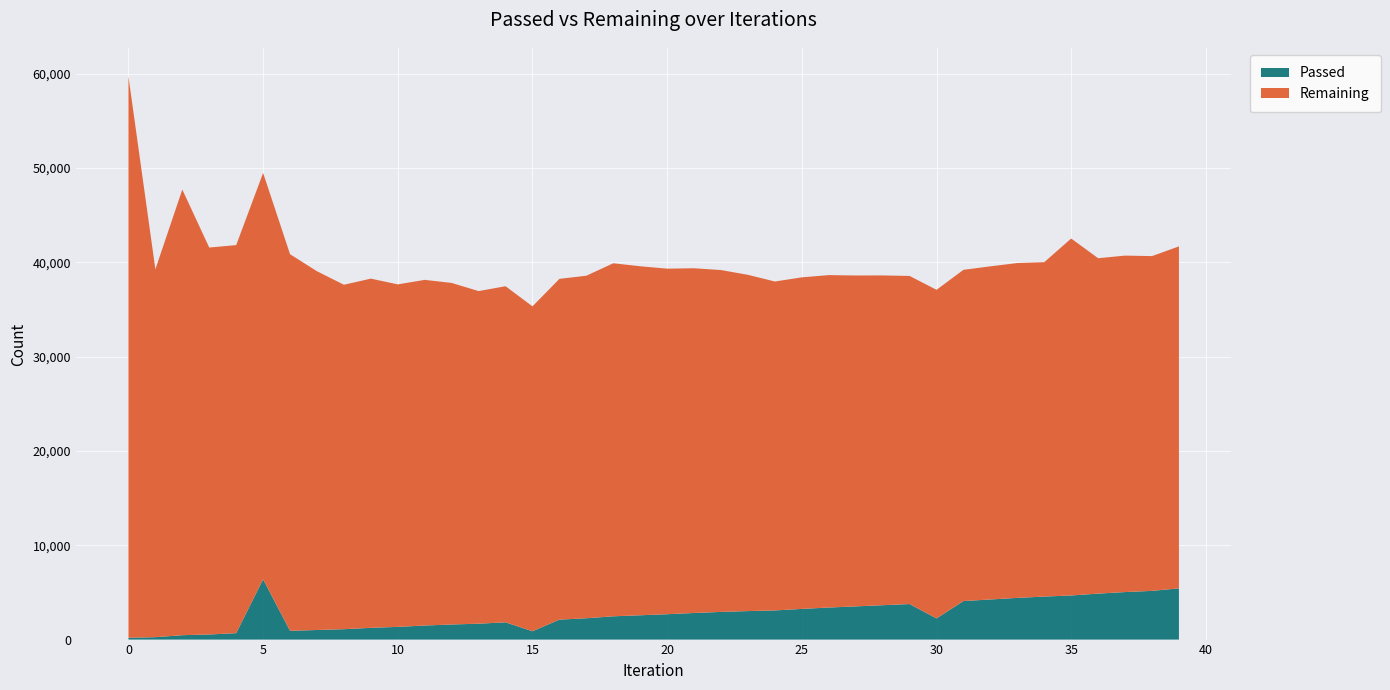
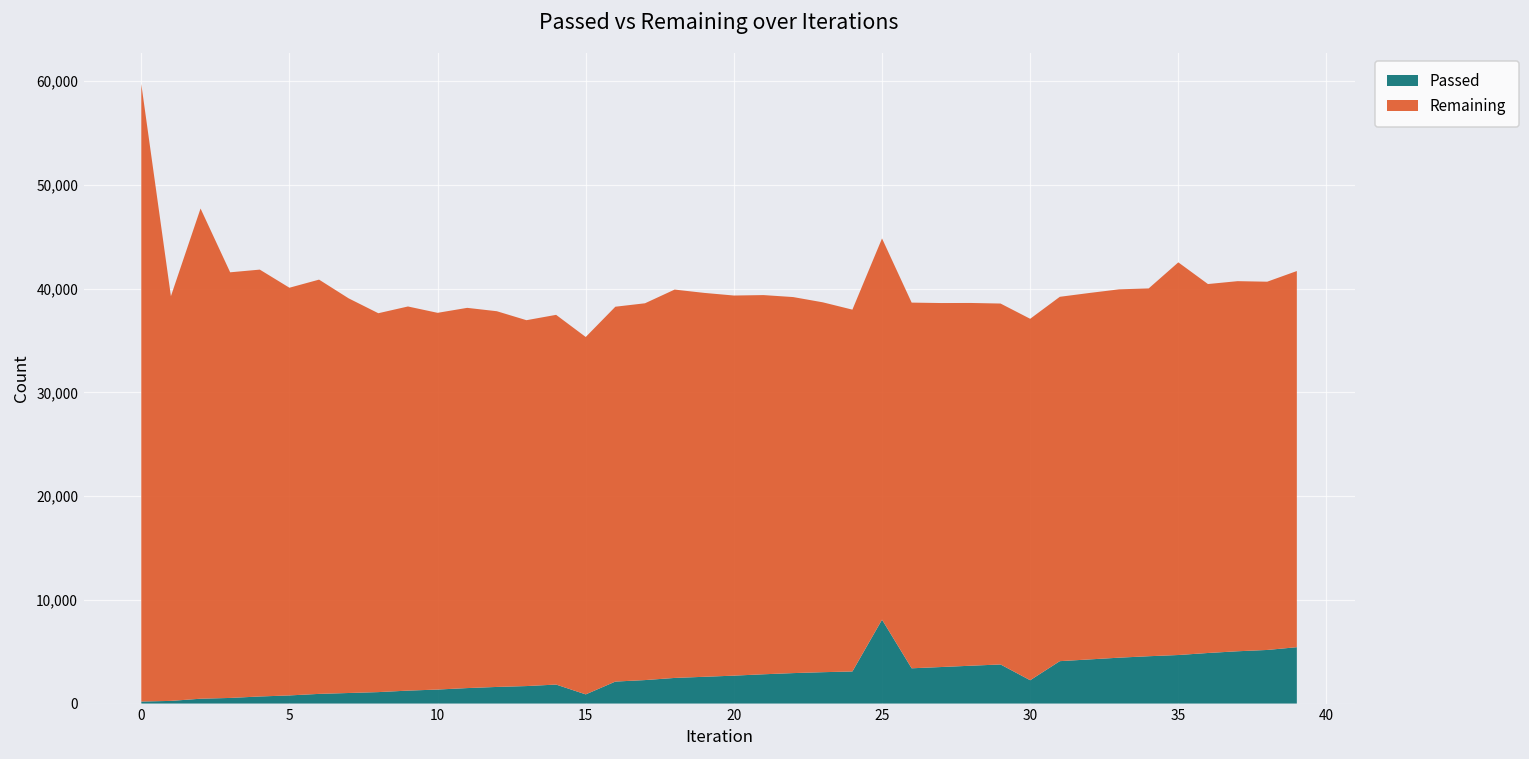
Passed, 5: 6,000 -> 1,000
Remaining, 5: 43,000 -> 39,000
Passed, 25: 3,000 -> 8,000
Remaining, 25: 35,000 -> 37,000
